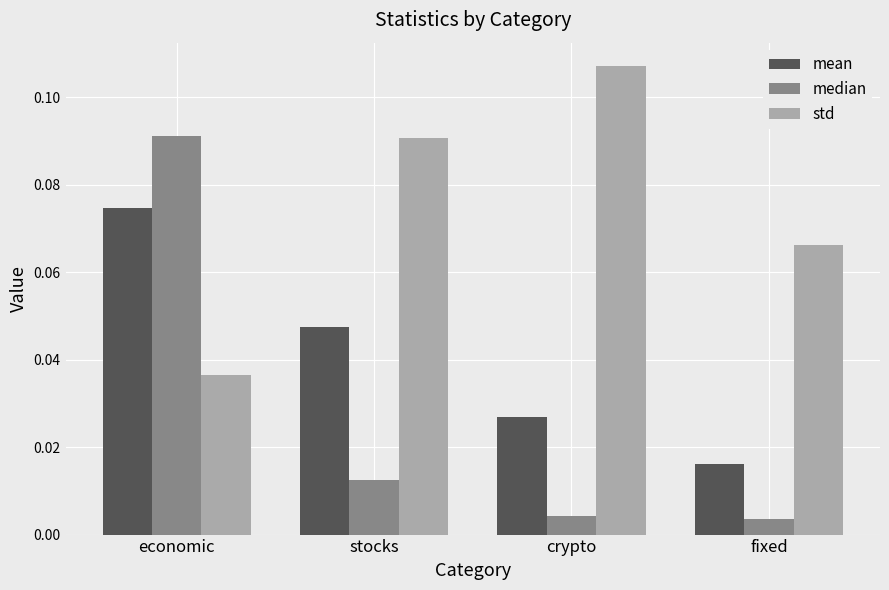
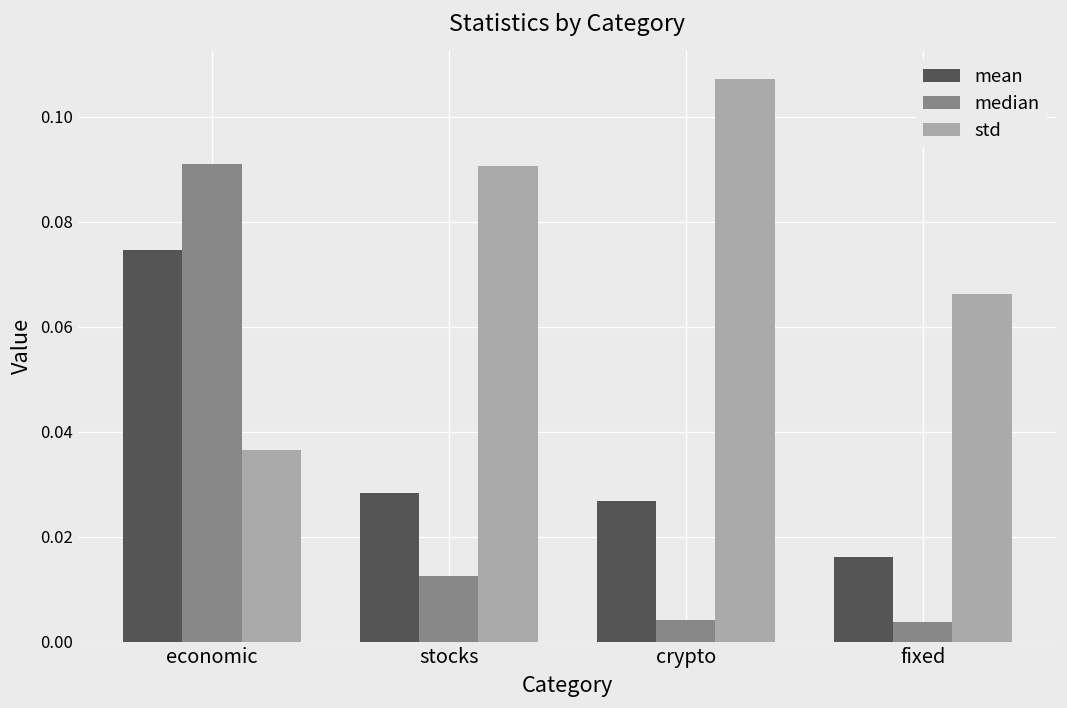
mean, stocks: 0.048 -> 0.028
